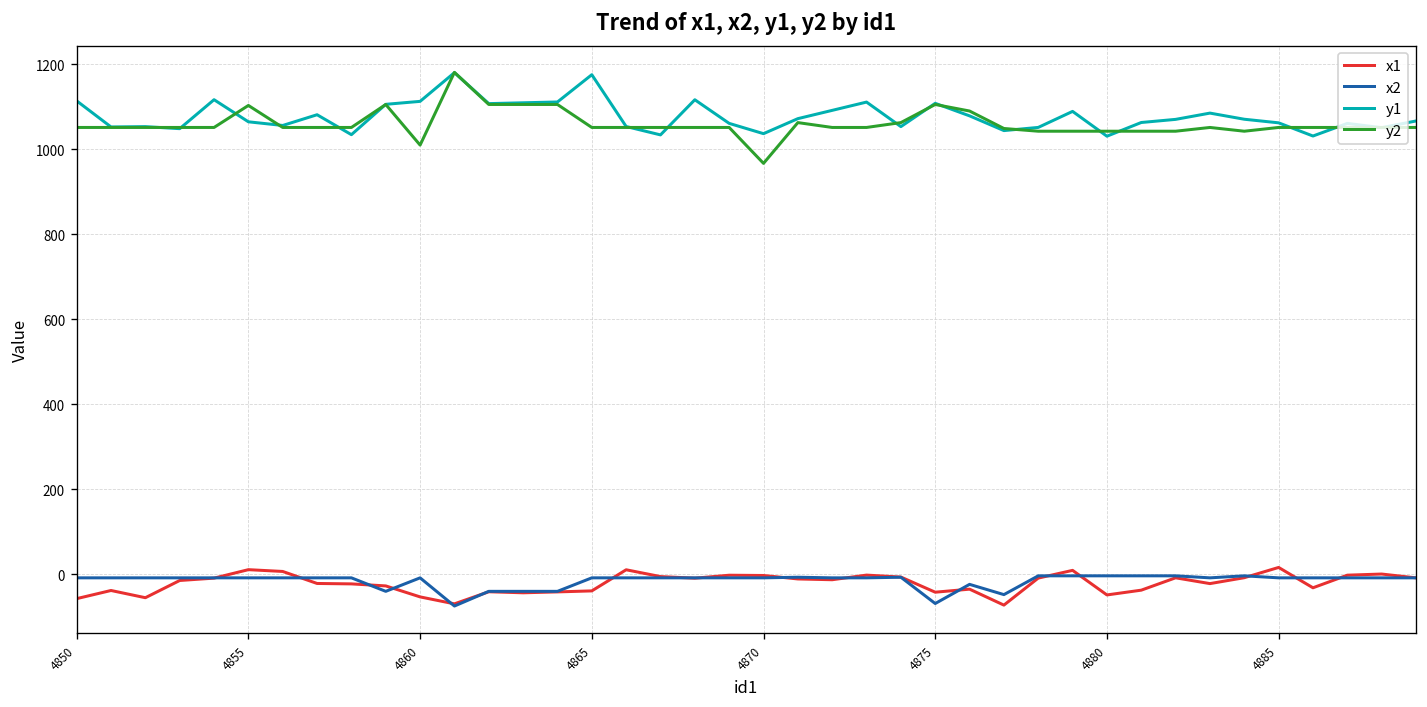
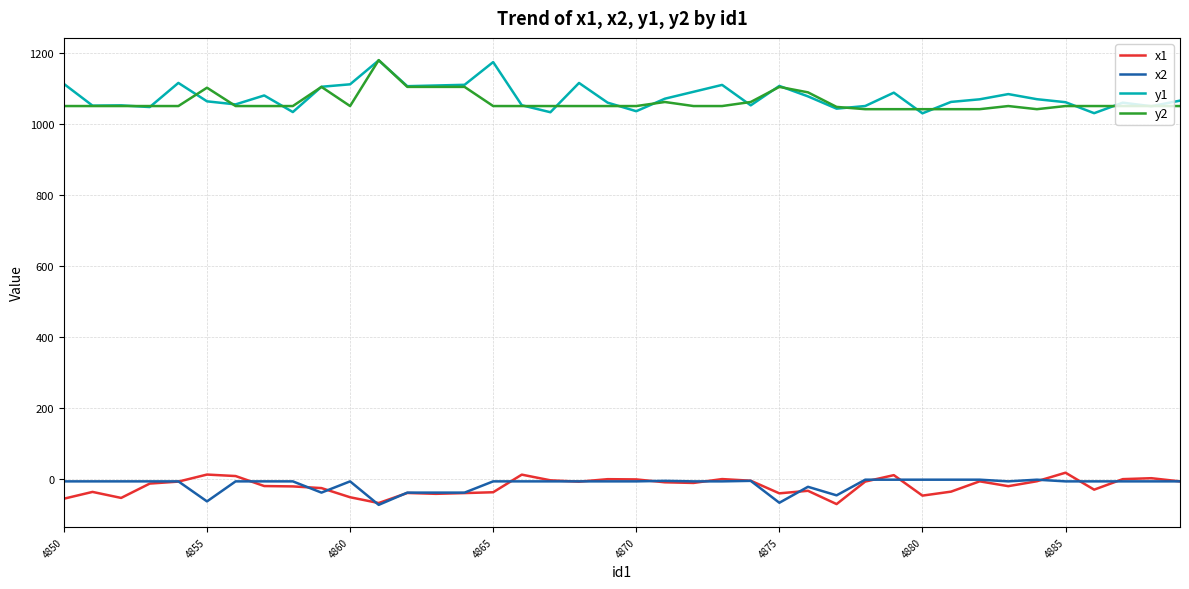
x2, 4855: -10 -> -60
y2, 4860: 1010 -> 1050
y2, 4870: 970 -> 1050
